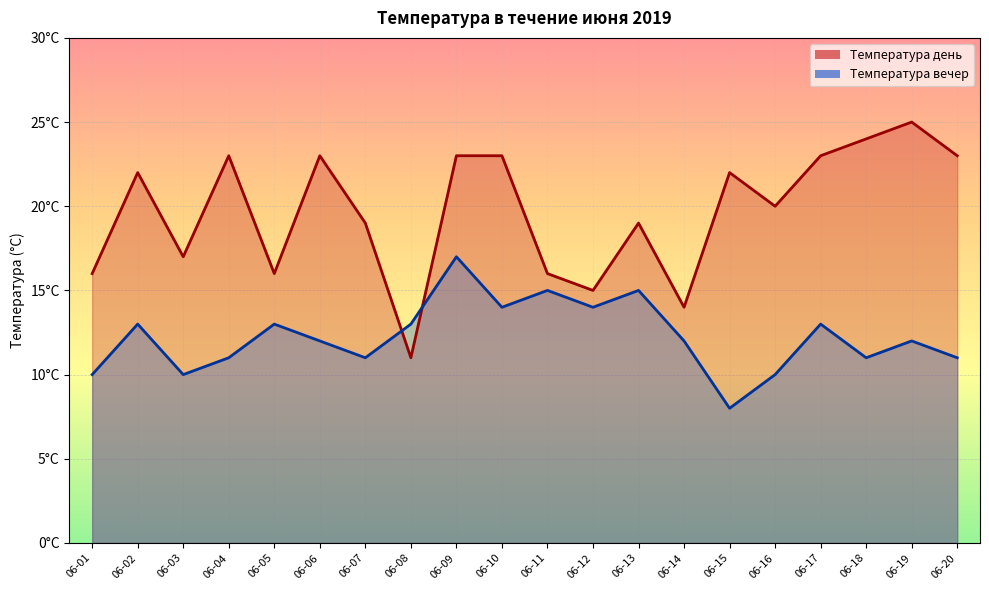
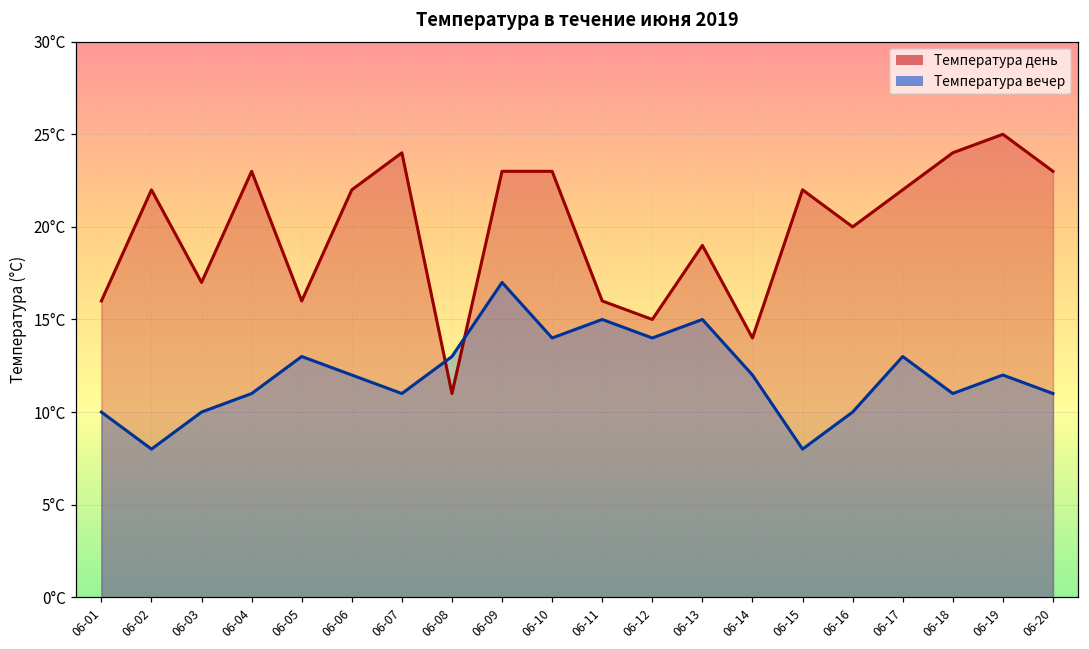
Температура вечер, 06-02: 13°C -> 8°C
Температура день, 06-06: 23°C -> 22°C
Температура день, 06-07: 19°C -> 24°C
Температура день, 06-17: 23°C -> 22°C
